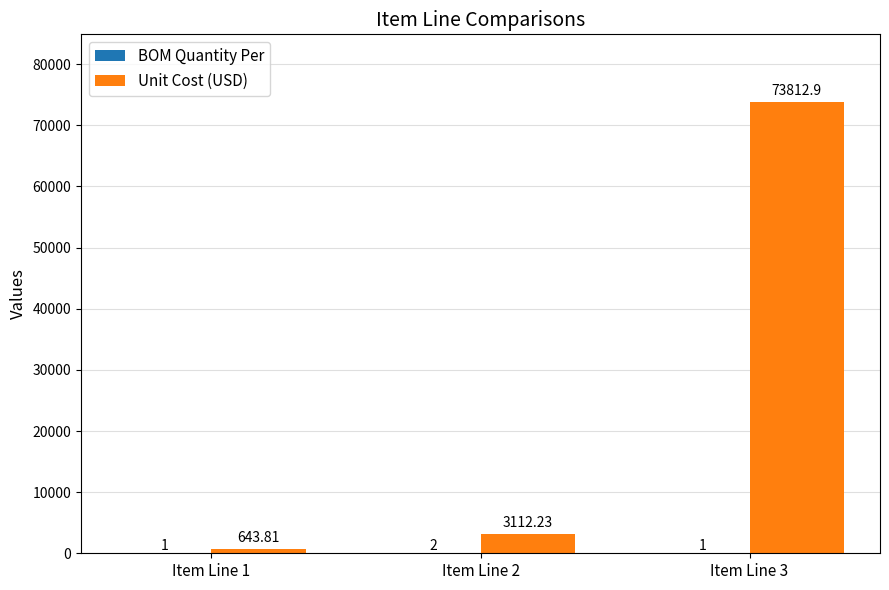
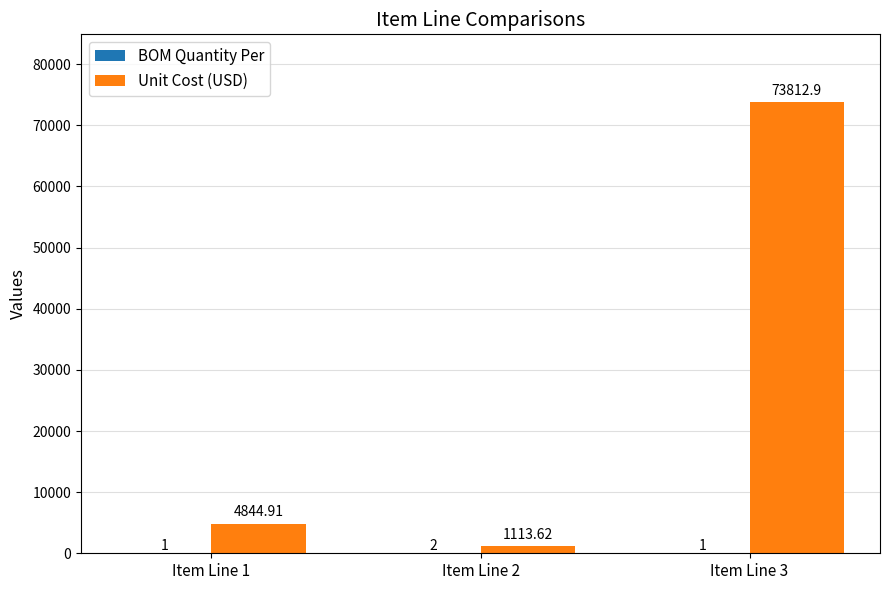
Unit Cost (USD), Item Line 1: 643.81 -> 4844.91
Unit Cost (USD), Item Line 2: 3112.23 -> 1113.62
